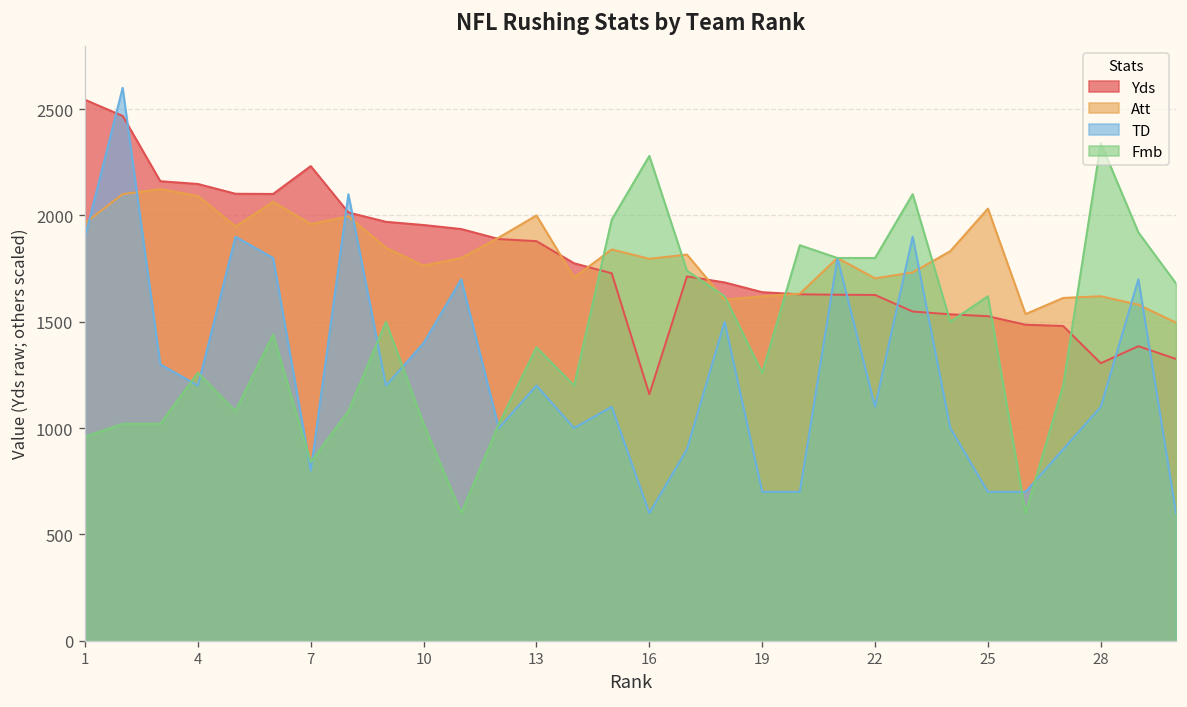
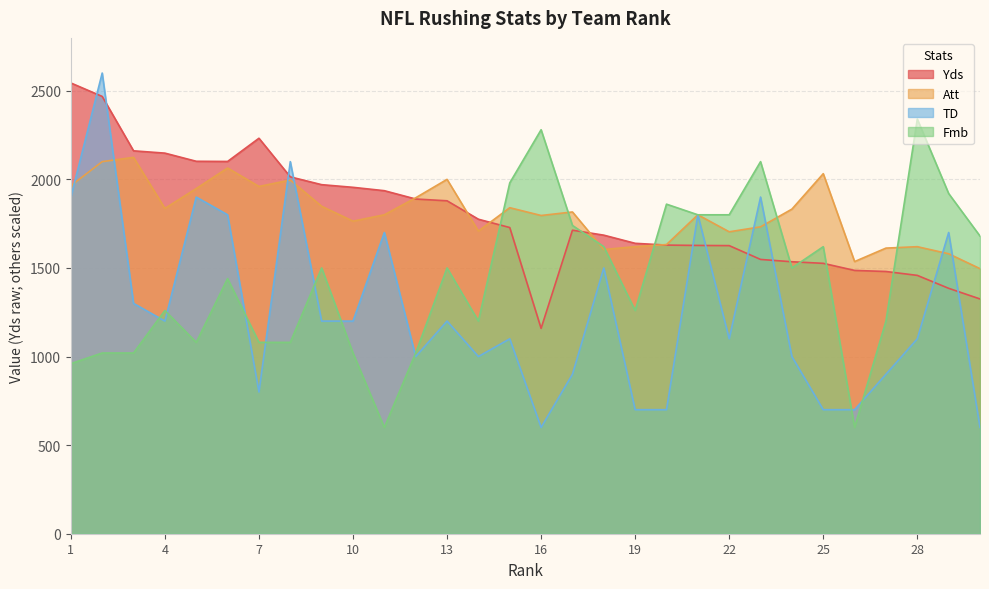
Att, 4: 2090 -> 1840
Fmb, 7: 840 -> 1080
TD, 10: 1400 -> 1200
Fmb, 13: 1380 -> 1500
Yds, 28: 1310 -> 1460
